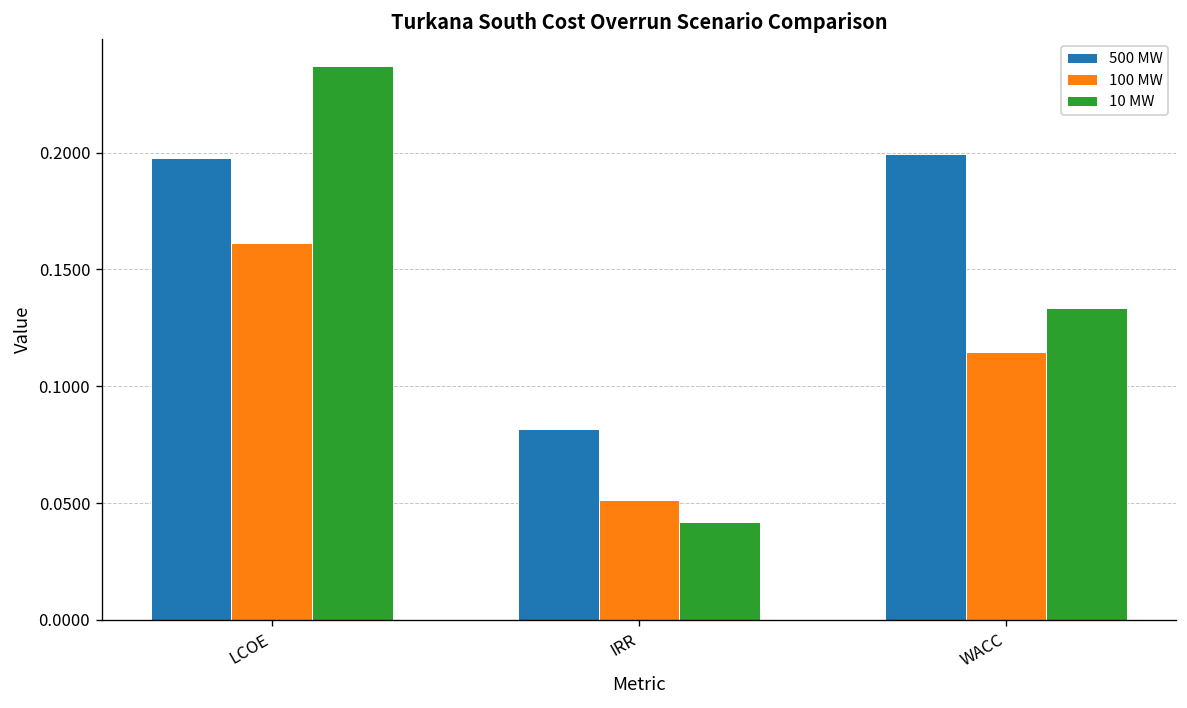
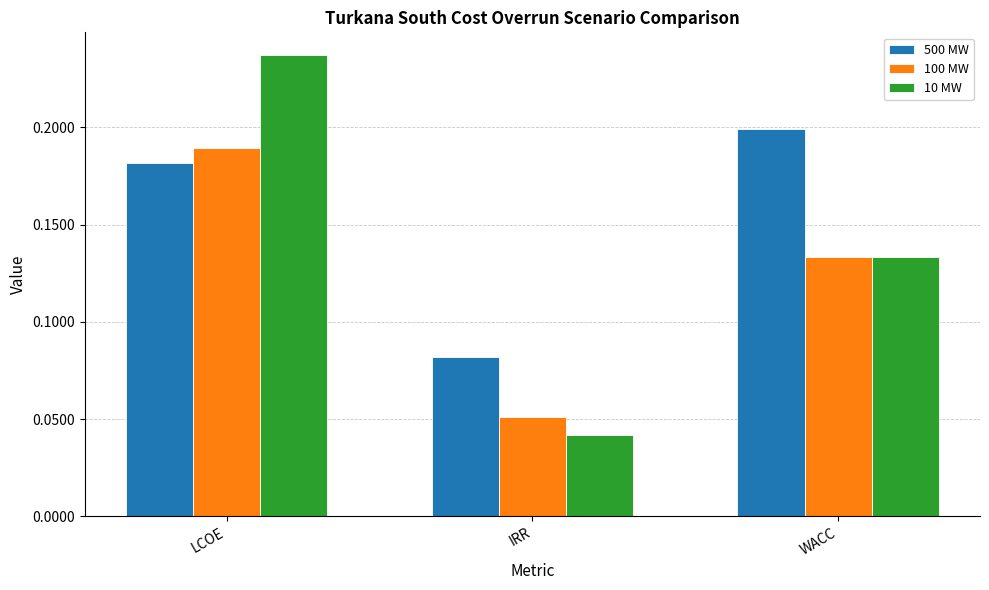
500 MW, LCOE: 0.198 -> 0.182
100 MW, LCOE: 0.161 -> 0.190
100 MW, WACC: 0.115 -> 0.133
